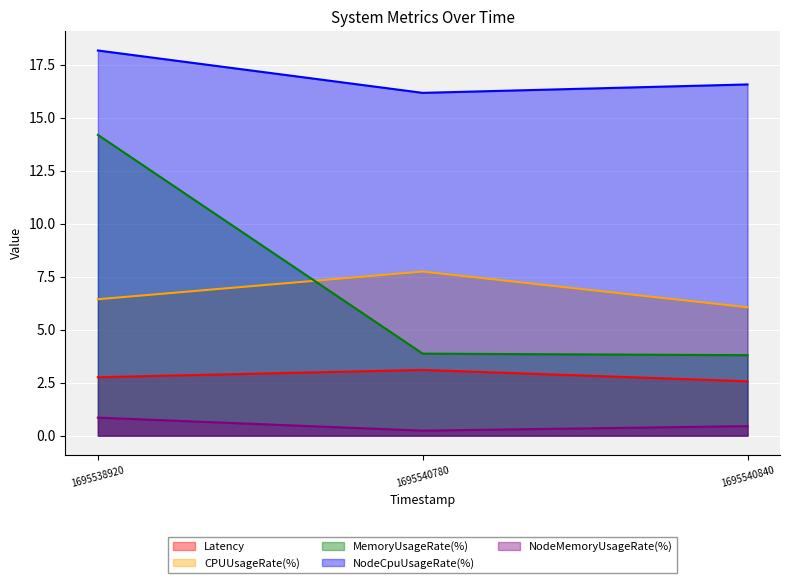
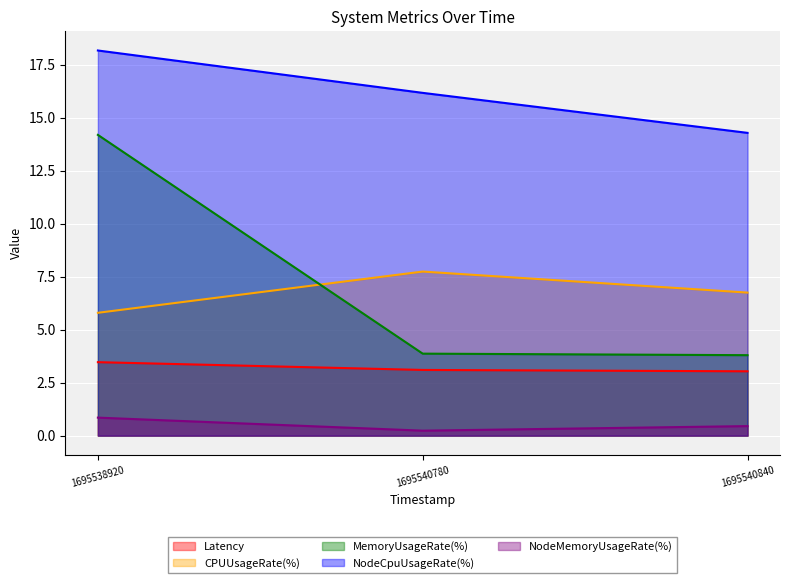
Latency, 1695538920: 2.8 -> 3.5
CPUUsageRate(%), 1695538920: 6.4 -> 5.8
Latency, 1695540840: 2.6 -> 3.0
CPUUsageRate(%), 1695540840: 6.1 -> 6.8
NodeCpuUsageRate(%), 1695540840: 16.6 -> 14.3
